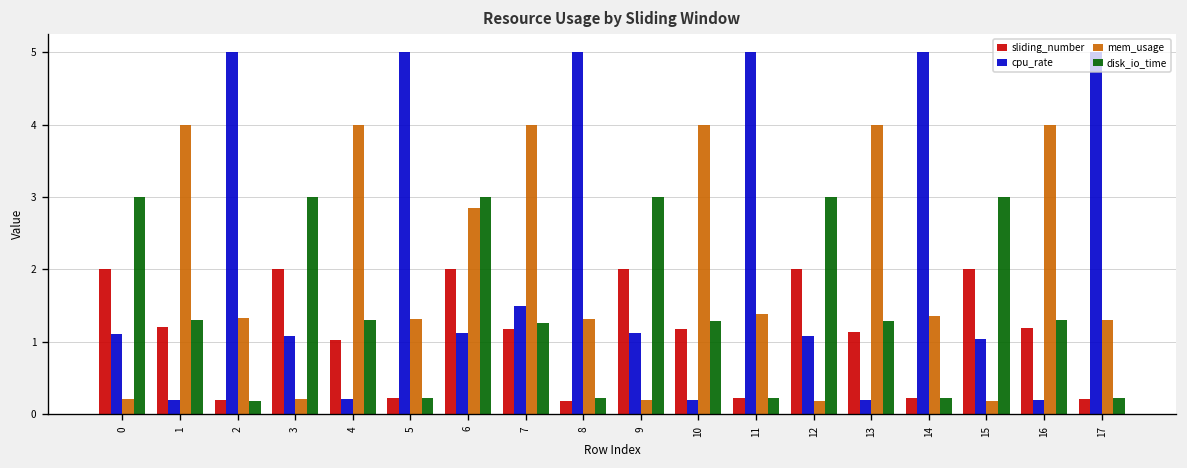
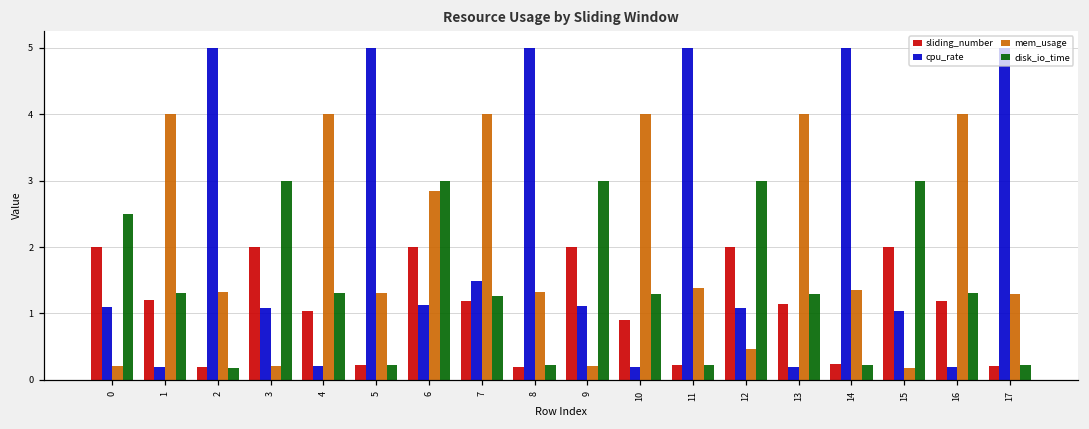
disk_io_time, 0: 3.0 -> 2.5
sliding_number, 10: 1.2 -> 0.9
mem_usage, 12: 0.2 -> 0.5
